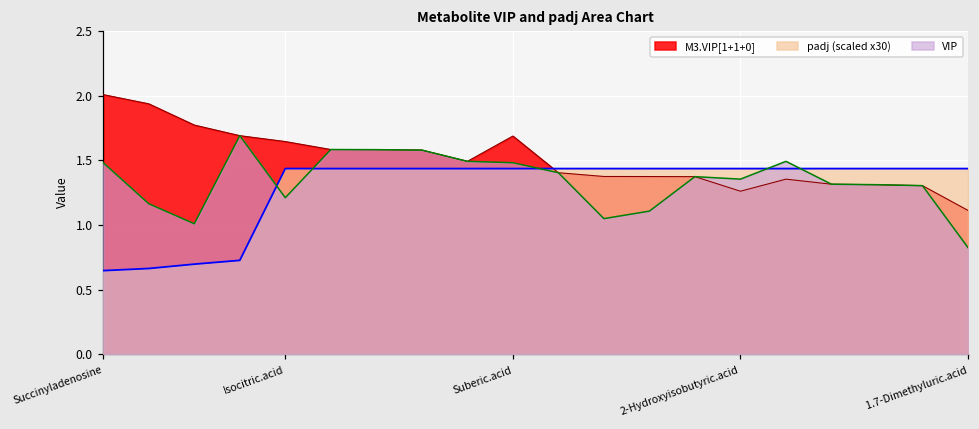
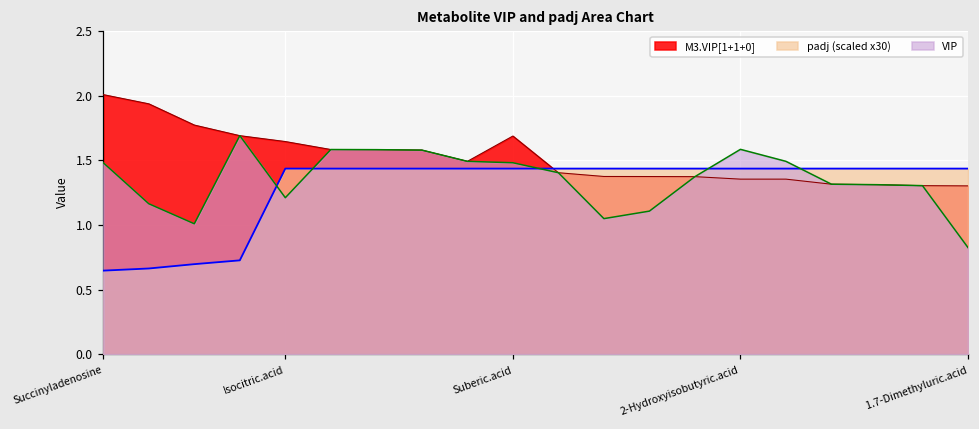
M3.VIP[1+1+0], 2-Hydroxyisobutyric.acid: 1.26 -> 1.35
VIP, 2-Hydroxyisobutyric.acid: 1.35 -> 1.59
M3.VIP[1+1+0], 1.7-Dimethyluric.acid: 1.11 -> 1.30
